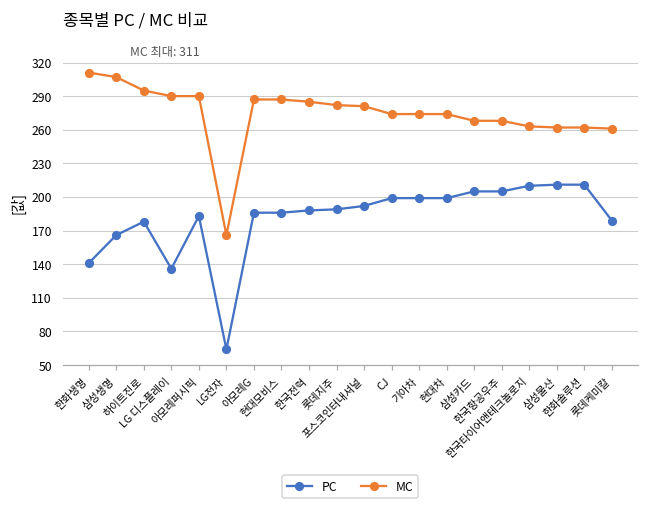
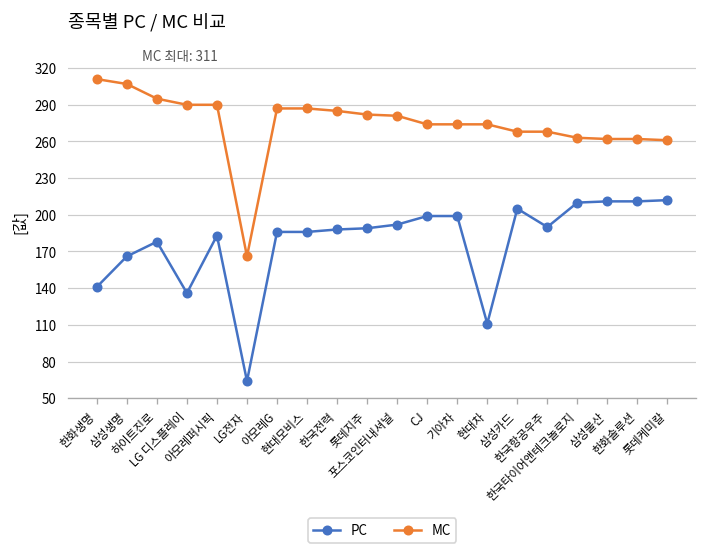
PC, 현대차: 199 -> 111
PC, 한국항공우주: 205 -> 190
PC, 롯데케미칼: 179 -> 212
